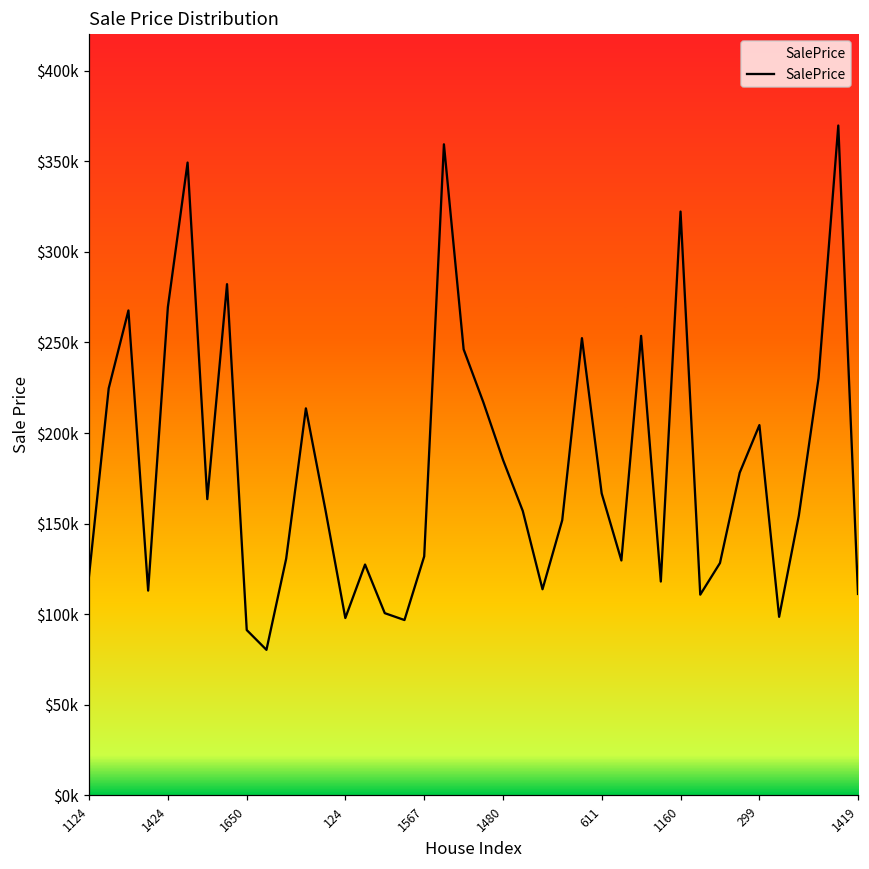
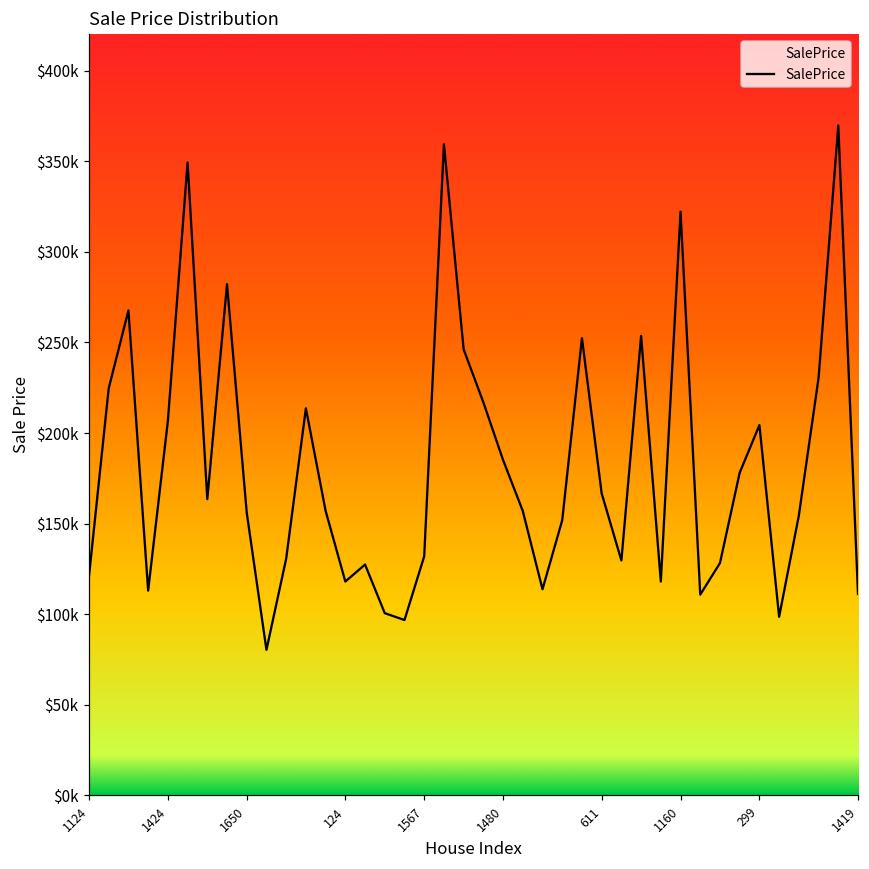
1424: $269000 -> $207000
1650: $91000 -> $156000
124: $98000 -> $118000
